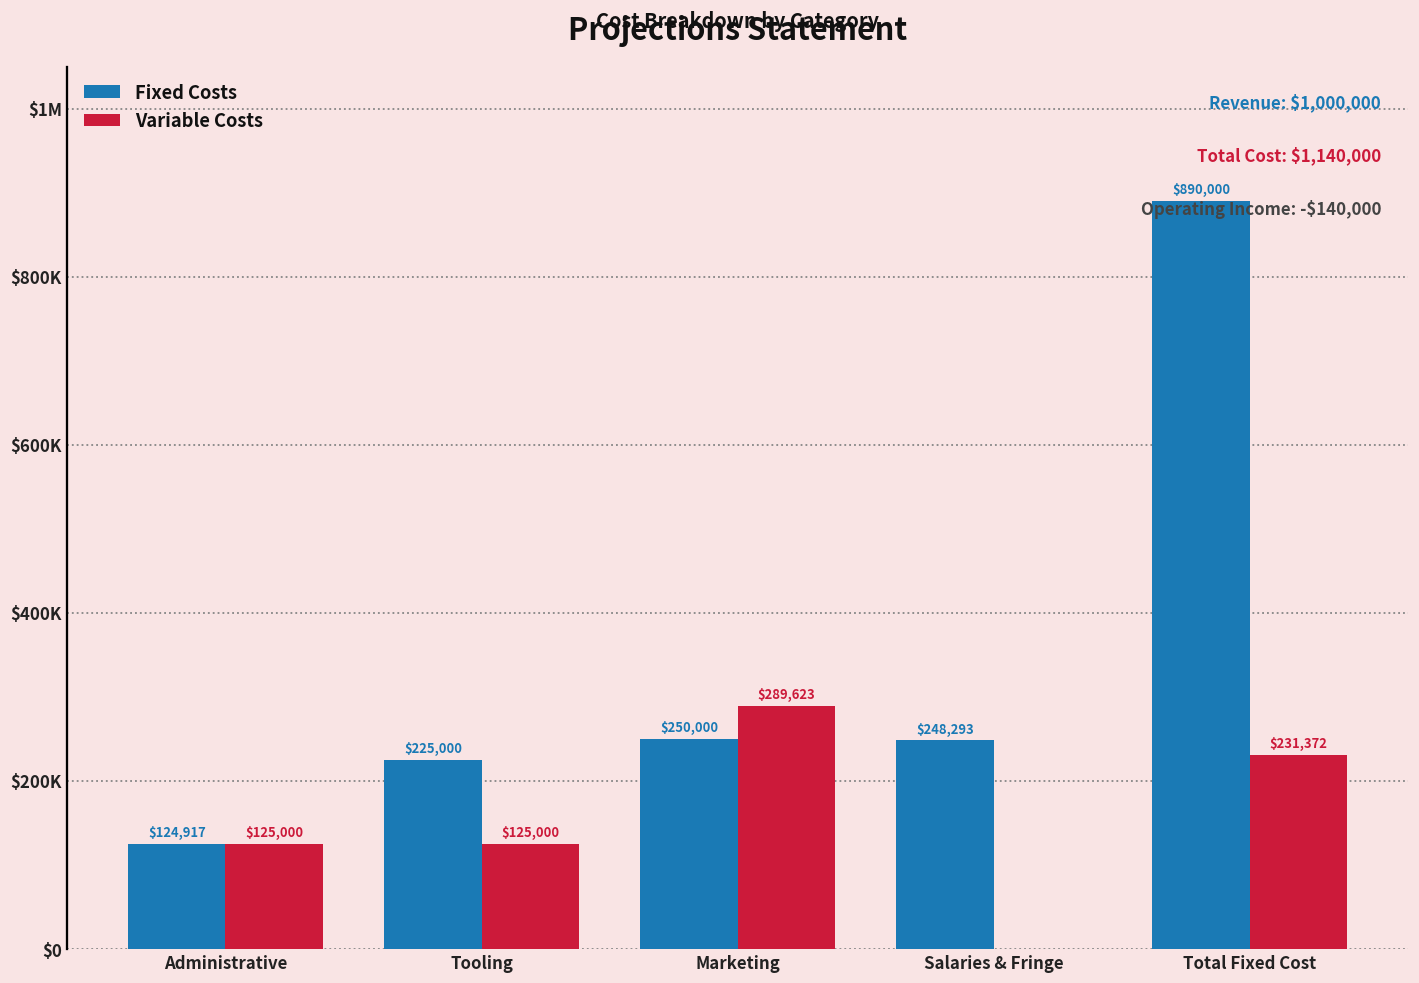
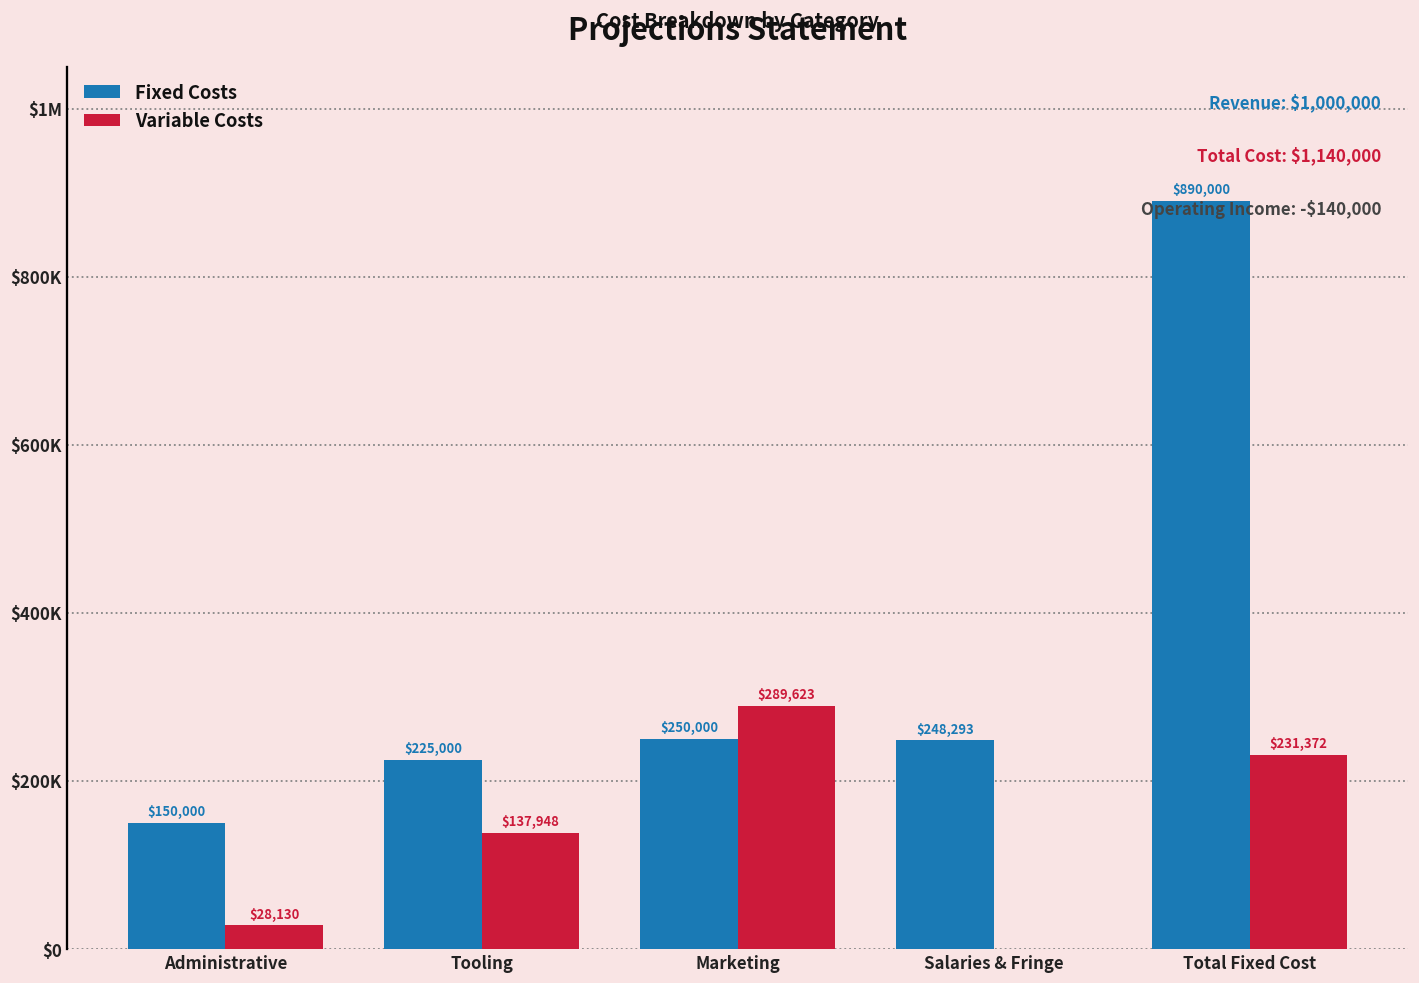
Fixed Costs, Administrative: $124,917 -> $150,000
Variable Costs, Administrative: $125,000 -> $28,130
Variable Costs, Tooling: $125,000 -> $137,948
